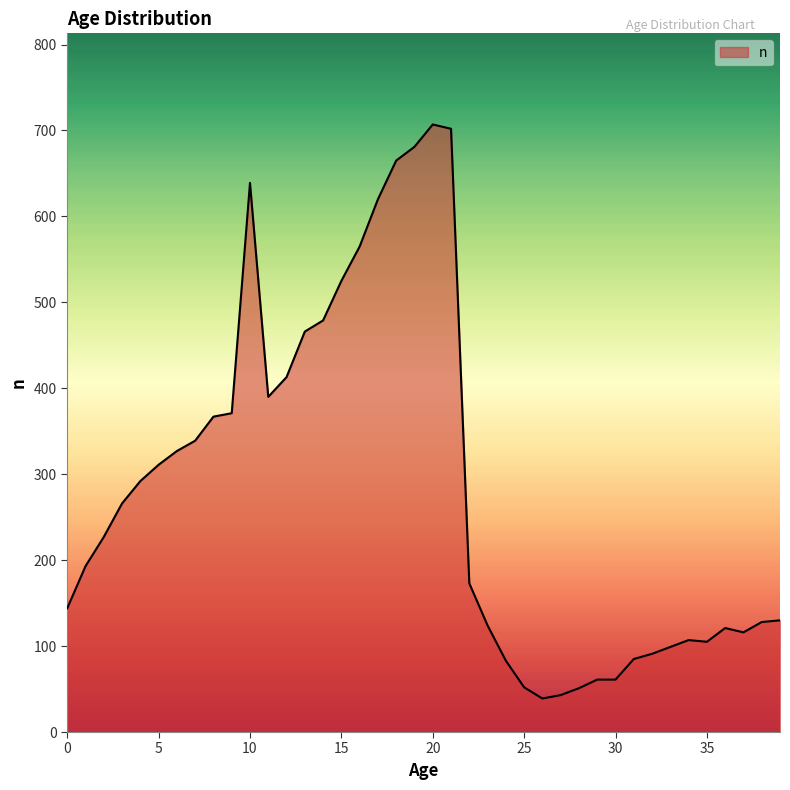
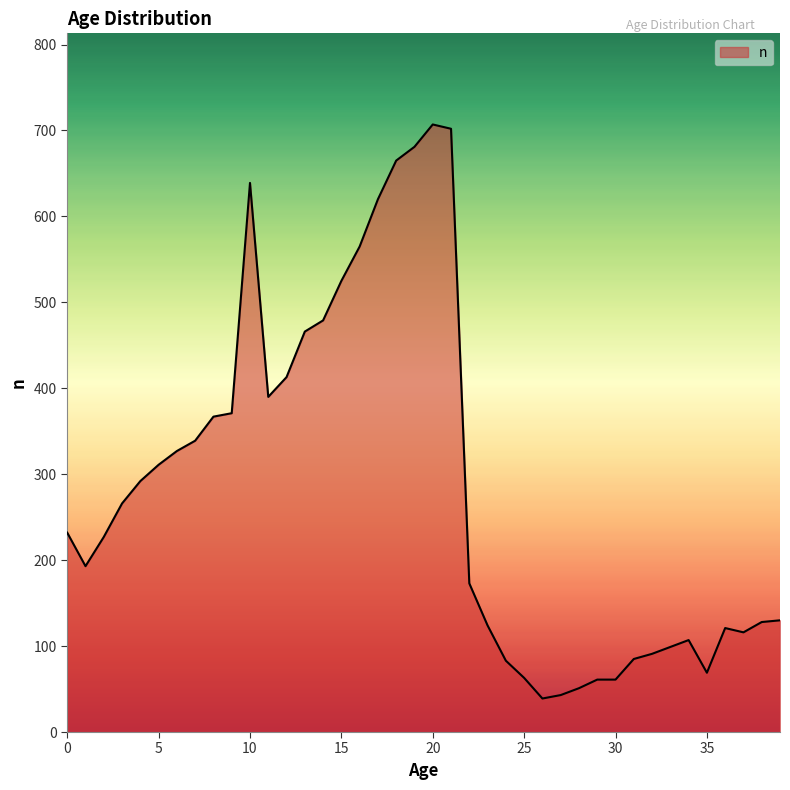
0: 140 -> 230
25: 50 -> 60
35: 110 -> 70
